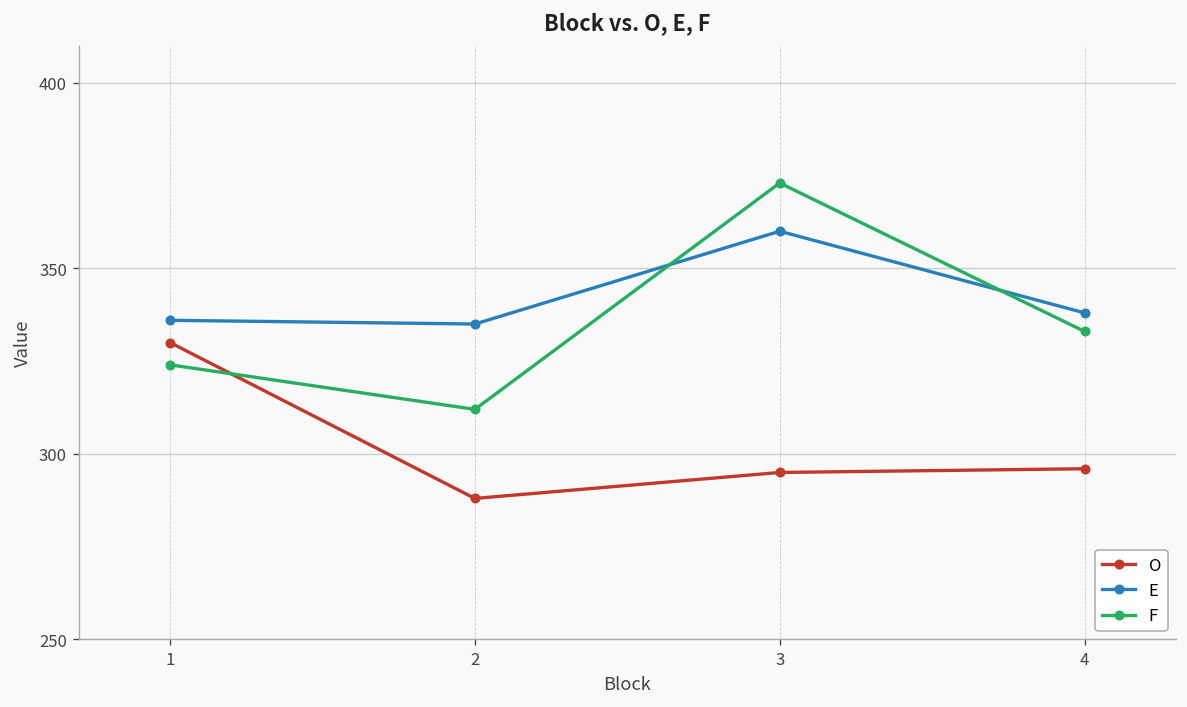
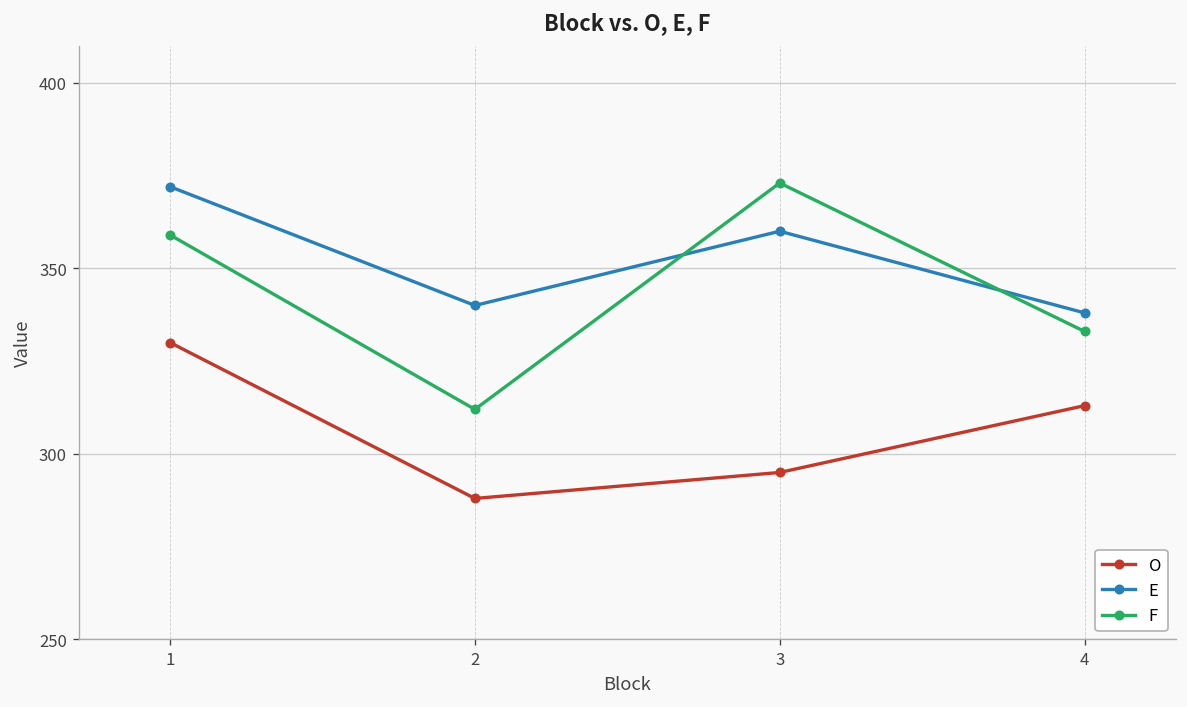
E, 1: 336 -> 372
F, 1: 324 -> 359
E, 2: 335 -> 340
O, 4: 296 -> 313
